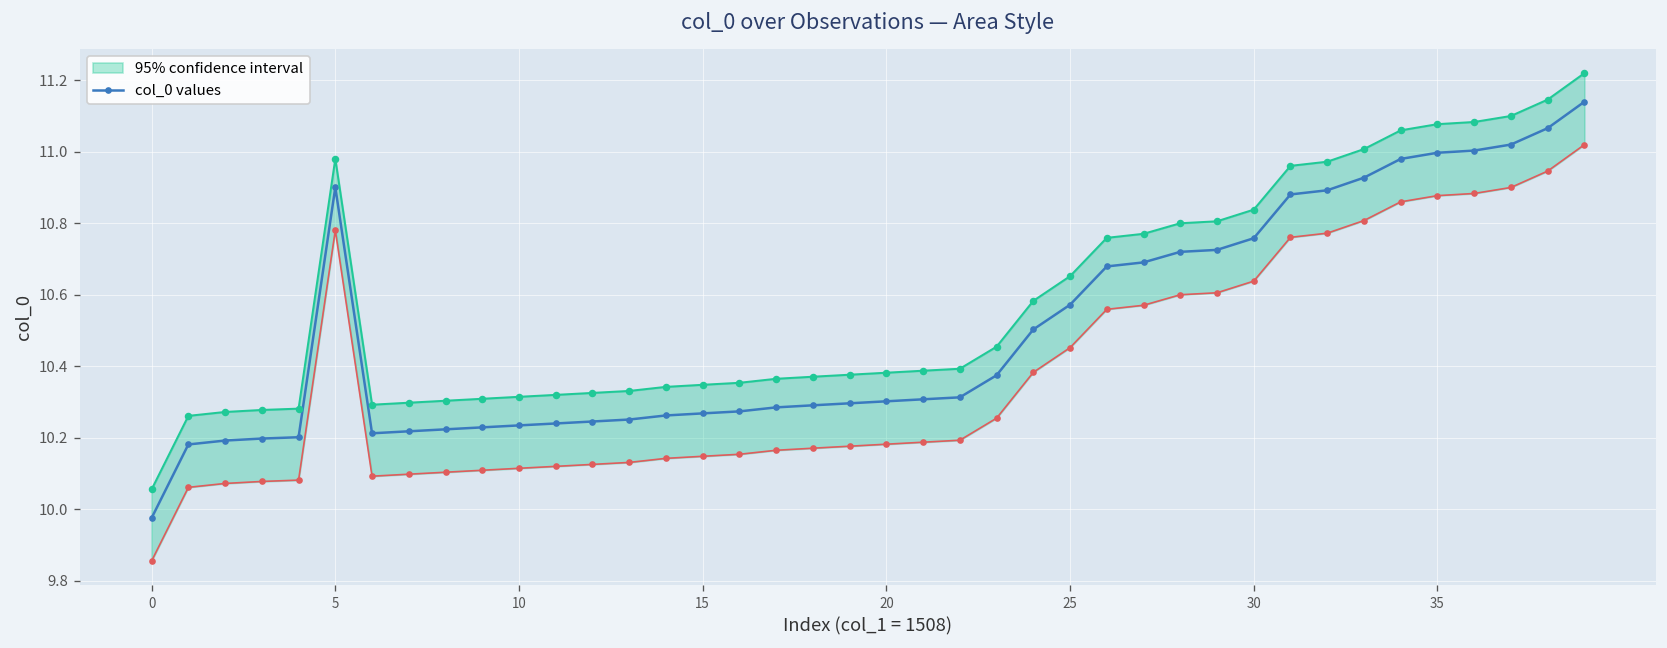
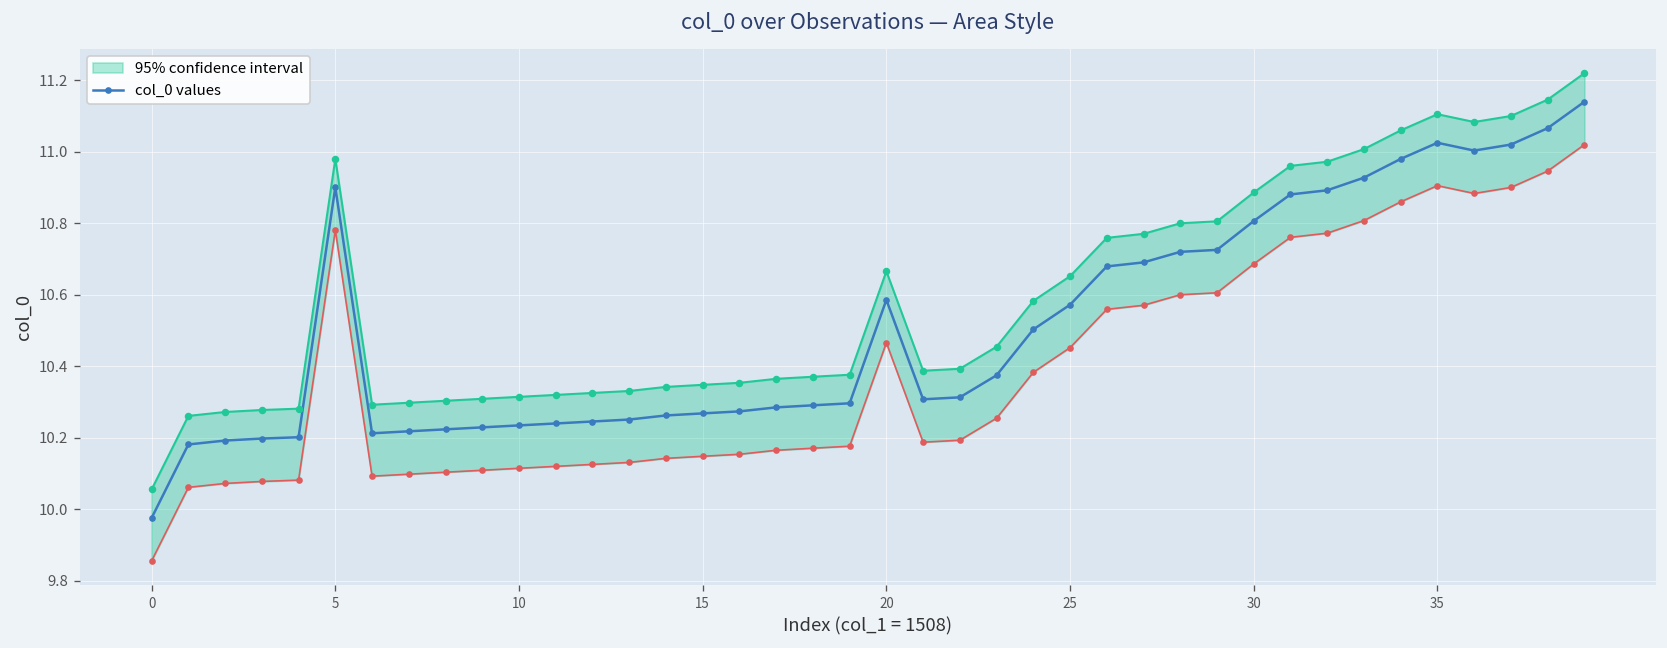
col_0 values, 20: 10.30 -> 10.59
col_0 values, 30: 10.76 -> 10.81
col_0 values, 35: 11.00 -> 11.03
